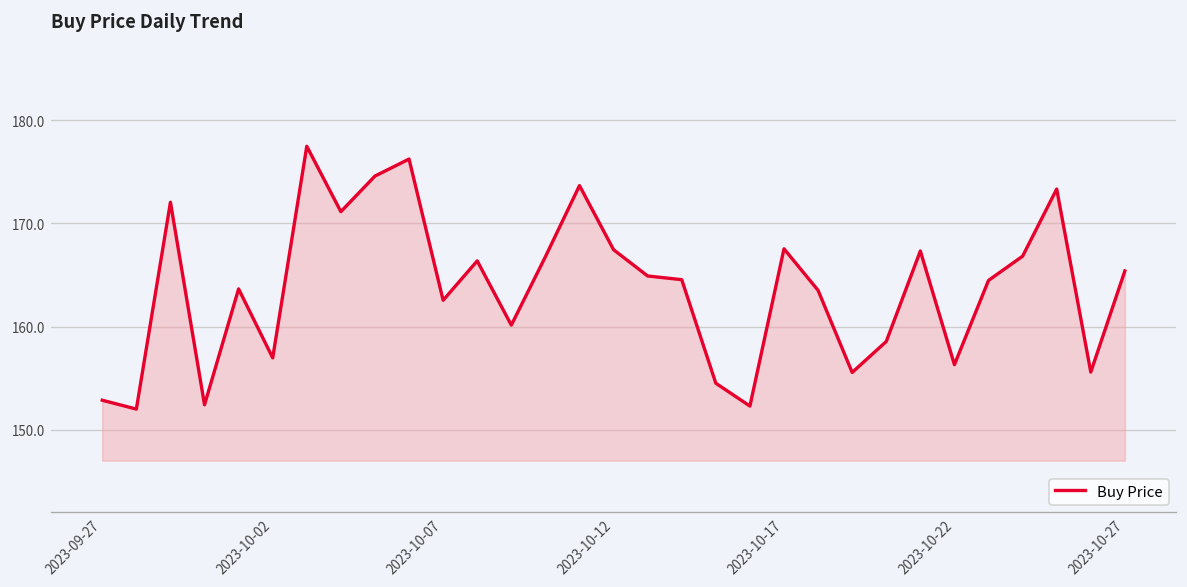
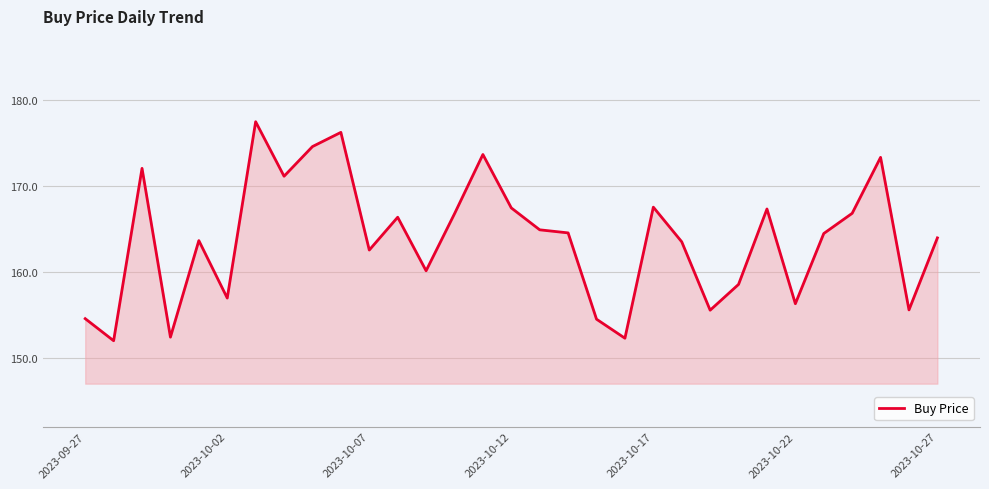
2023-09-27: 153 -> 155
2023-10-27: 165 -> 164
